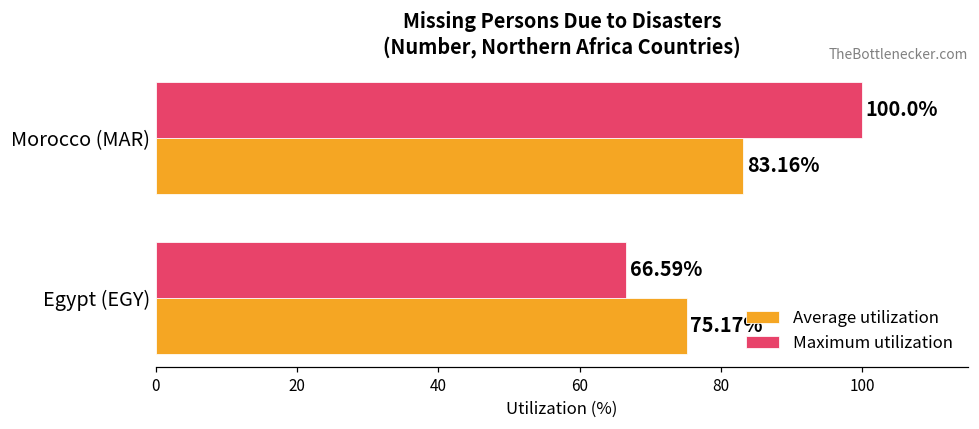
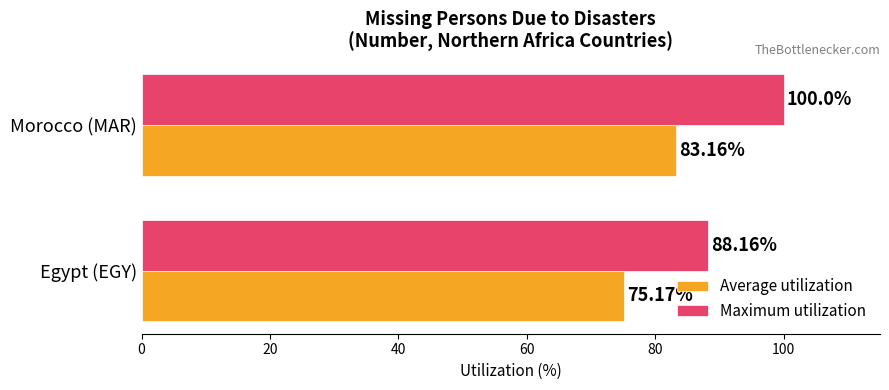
Maximum utilization, Egypt (EGY): 66.59% -> 88.16%
